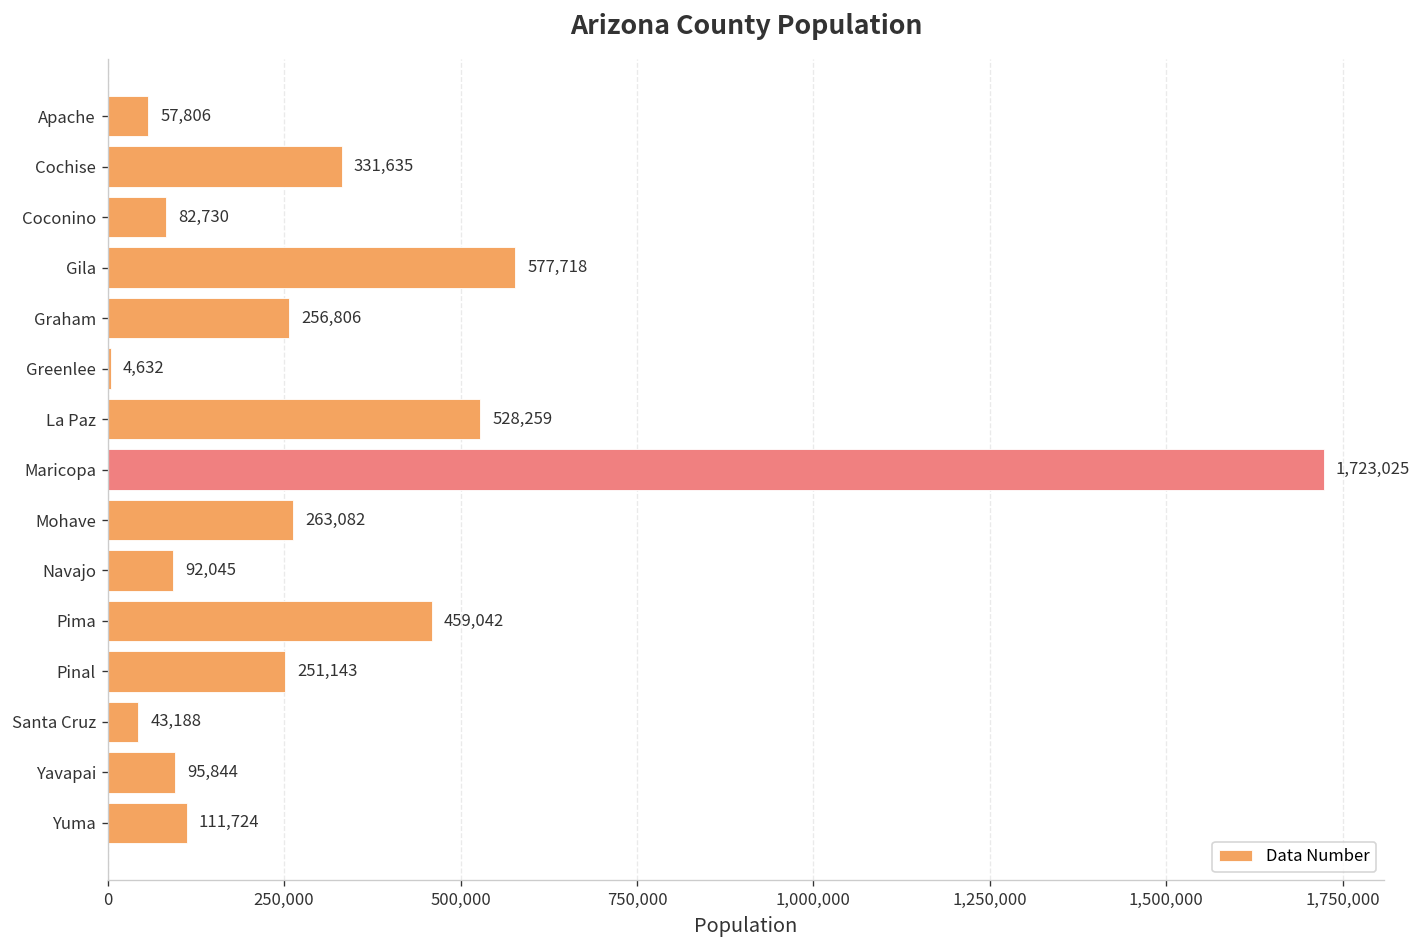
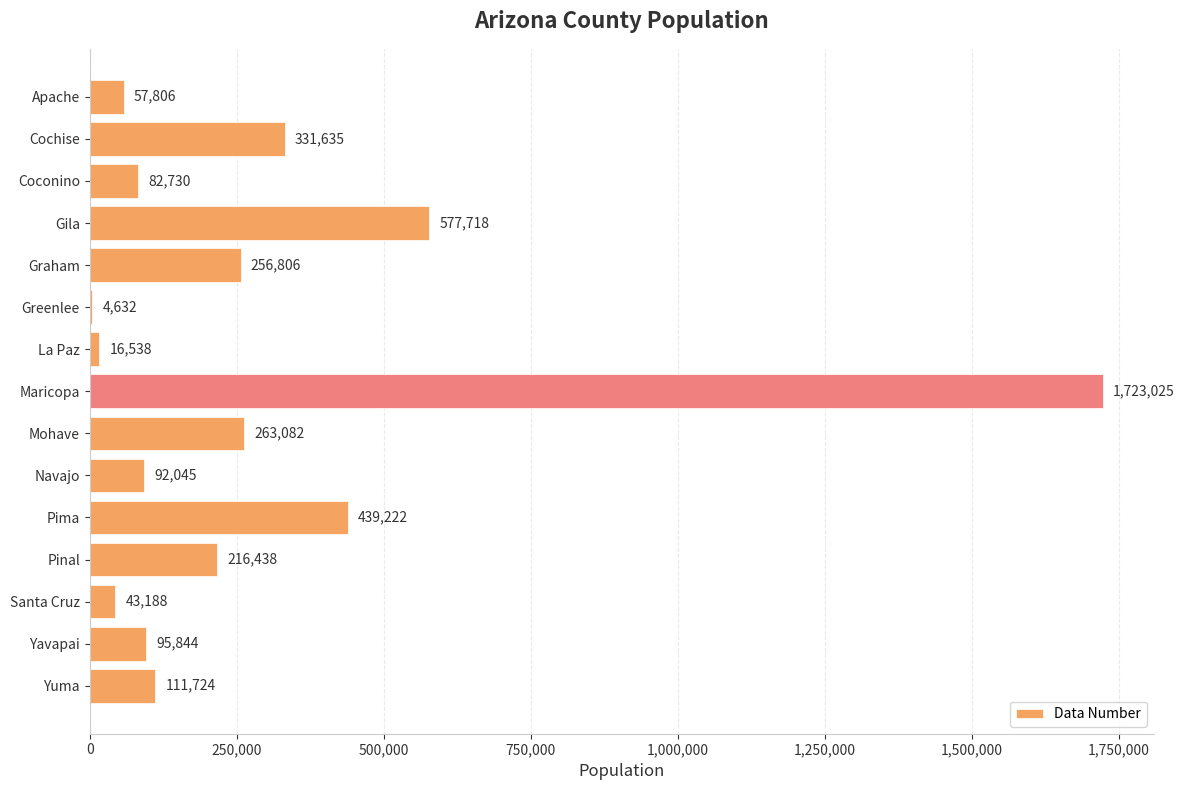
La Paz: 528,259 -> 16,538
Pima: 459,042 -> 439,222
Pinal: 251,143 -> 216,438
